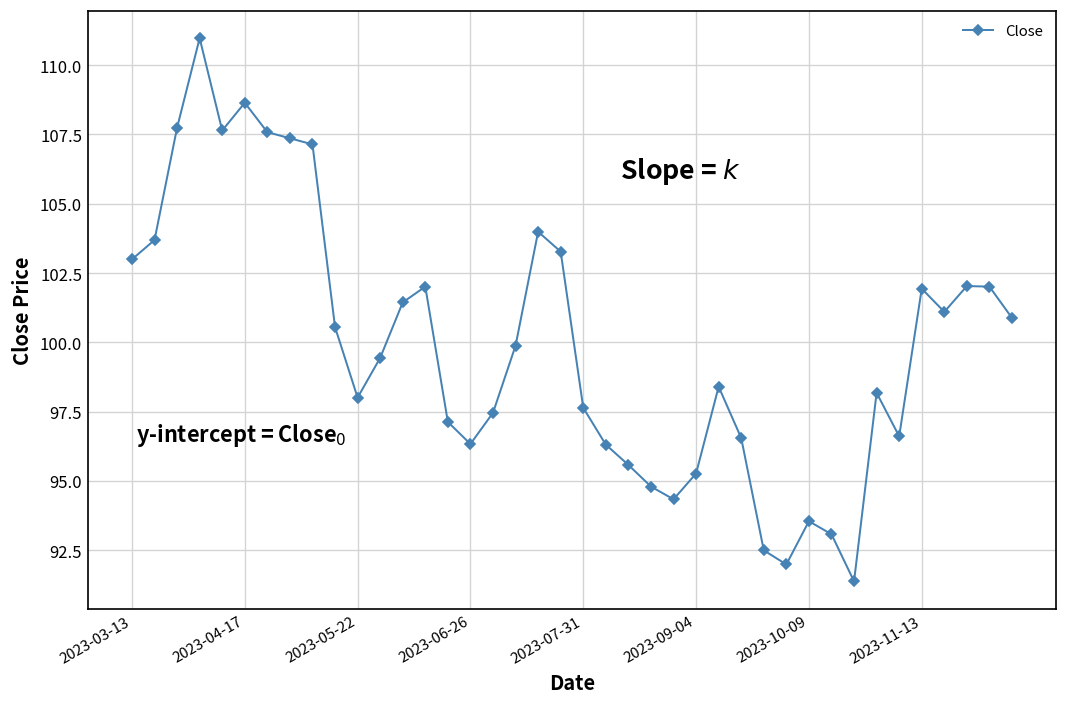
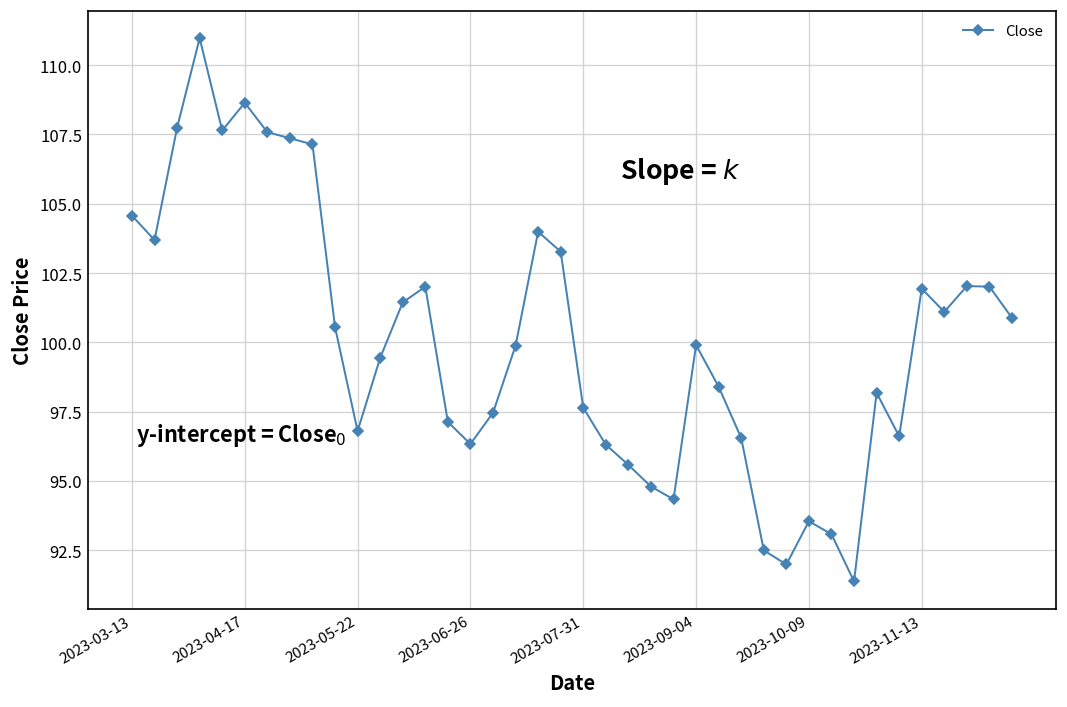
2023-03-13: 103.0 -> 104.6
2023-05-22: 98.0 -> 96.8
2023-09-04: 95.3 -> 99.9
